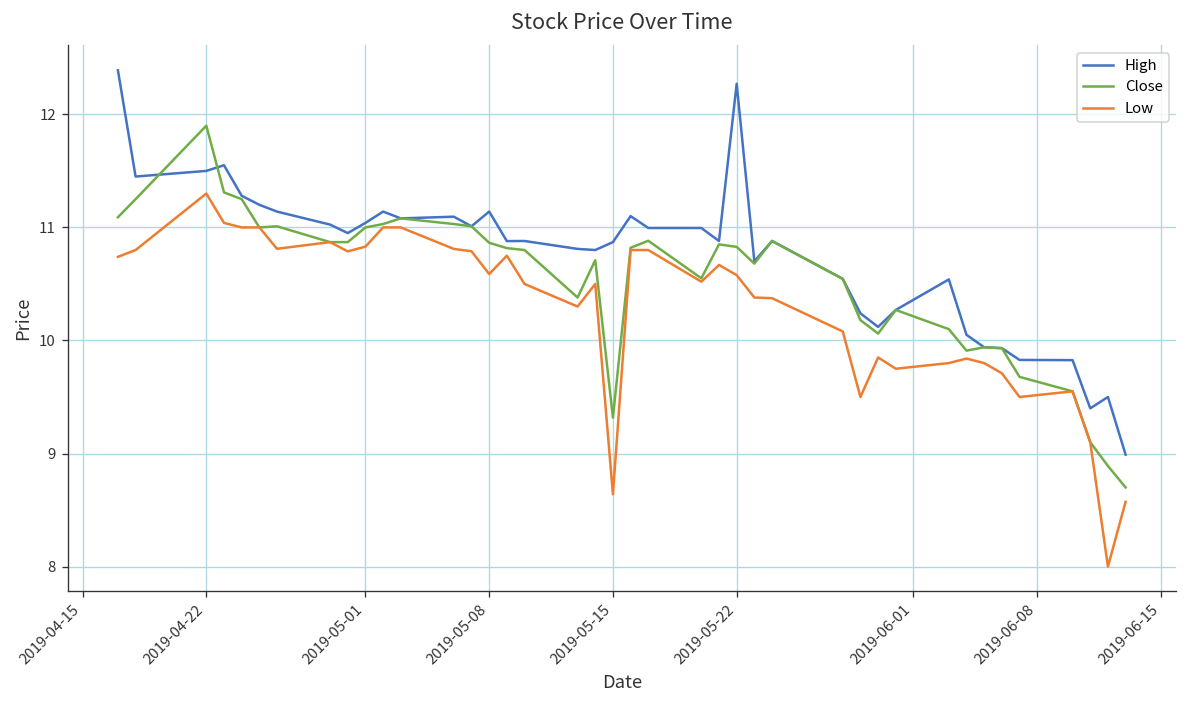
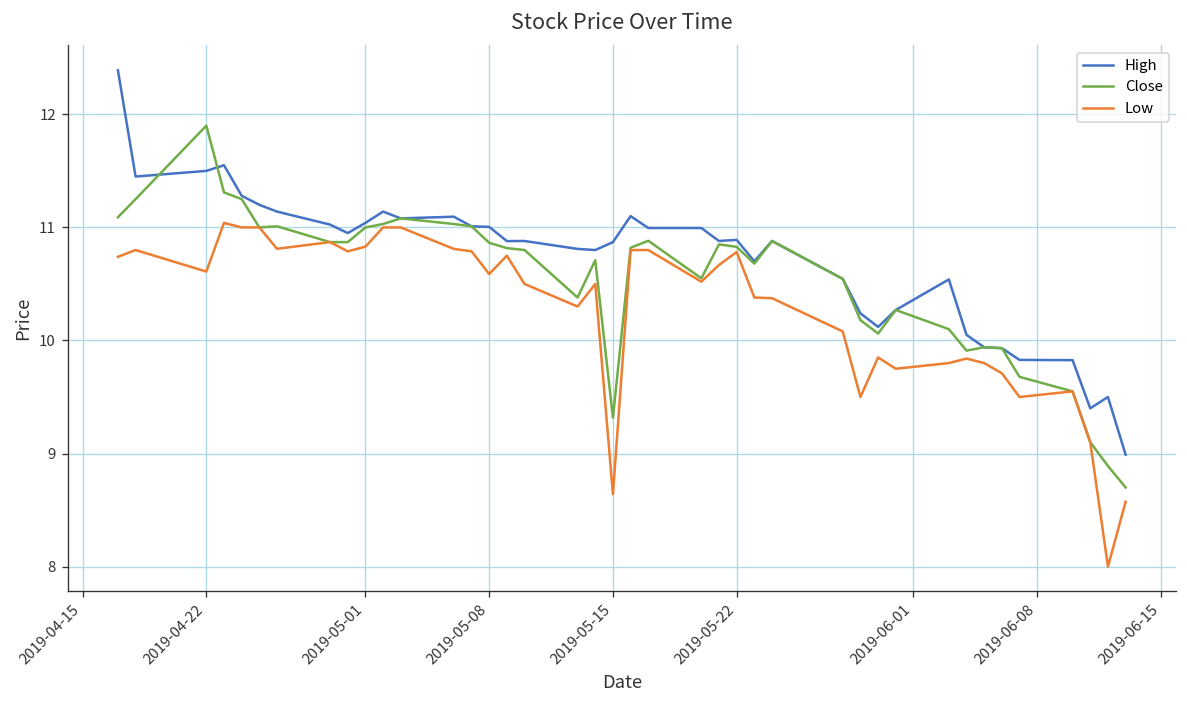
Low, 2019-04-22: 11.3 -> 10.6
High, 2019-05-08: 11.1 -> 11.0
High, 2019-05-22: 12.3 -> 10.9
Low, 2019-05-22: 10.6 -> 10.8
